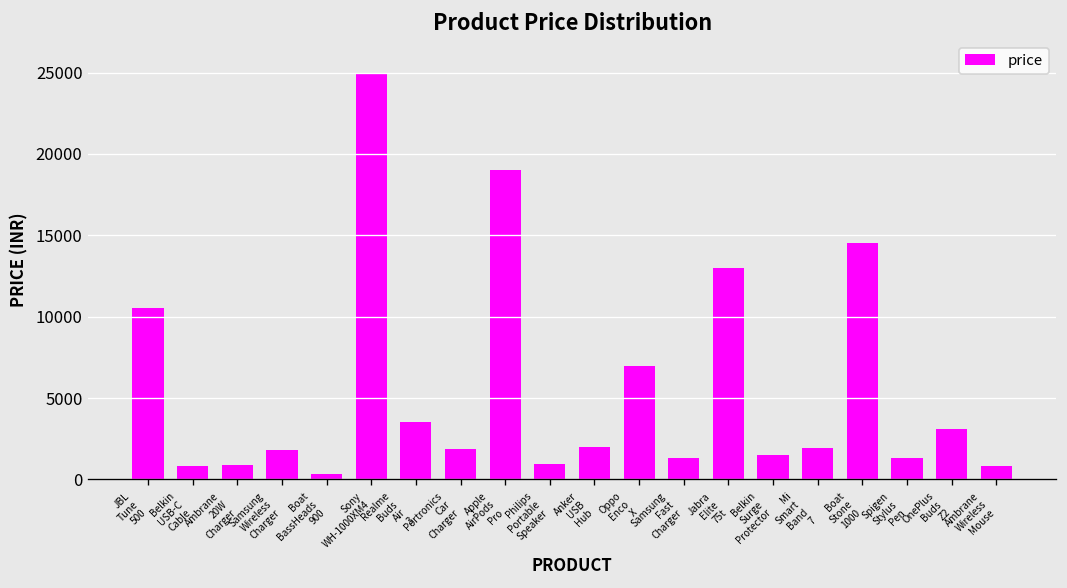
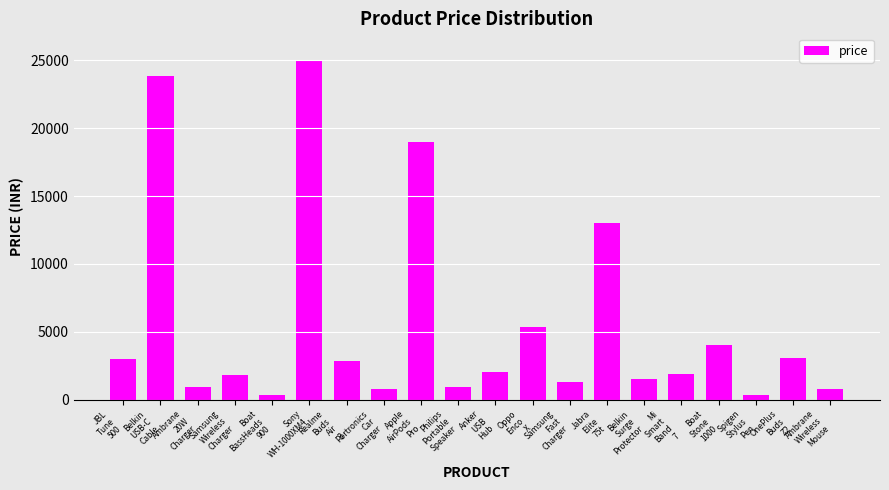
JBL Tune 500: 10600 -> 3000
Belkin USB-C Cable: 800 -> 23900
Realme Buds Air 3: 3500 -> 2800
Portronics Car Charger: 1800 -> 800
Oppo Enco X: 7000 -> 5400
Boat Stone 1000: 14500 -> 4000
Spigen Stylus Pen: 1300 -> 300
